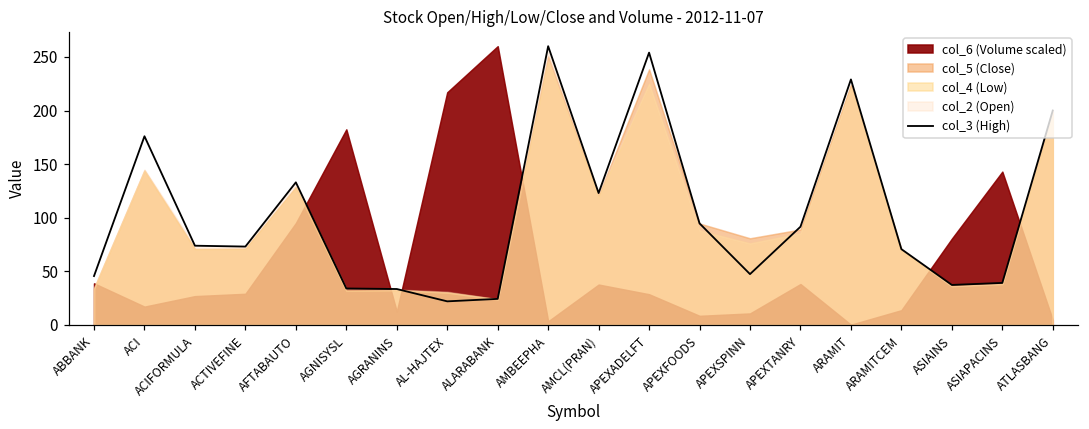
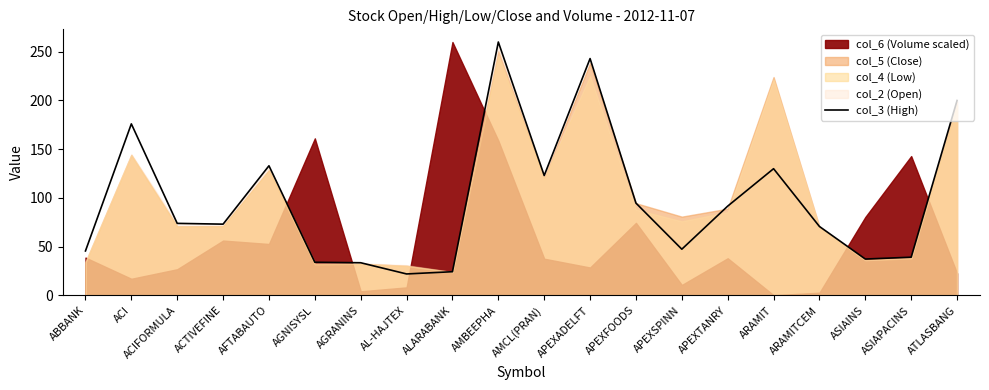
col_6 (Volume scaled), ACTIVEFINE: 30 -> 60
col_6 (Volume scaled), AFTABAUTO: 90 -> 50
col_6 (Volume scaled), AGNISYSL: 180 -> 160
col_6 (Volume scaled), AGRANINS: 10 -> 0
col_6 (Volume scaled), AL-HAJTEX: 220 -> 10
col_6 (Volume scaled), AMBEEPHA: 0 -> 160
col_3 (High), APEXADELFT: 250 -> 240
col_6 (Volume scaled), APEXFOODS: 10 -> 70
col_3 (High), ARAMIT: 230 -> 130
col_6 (Volume scaled), ARAMITCEM: 10 -> 0
col_6 (Volume scaled), ATLASBANG: 0 -> 20
